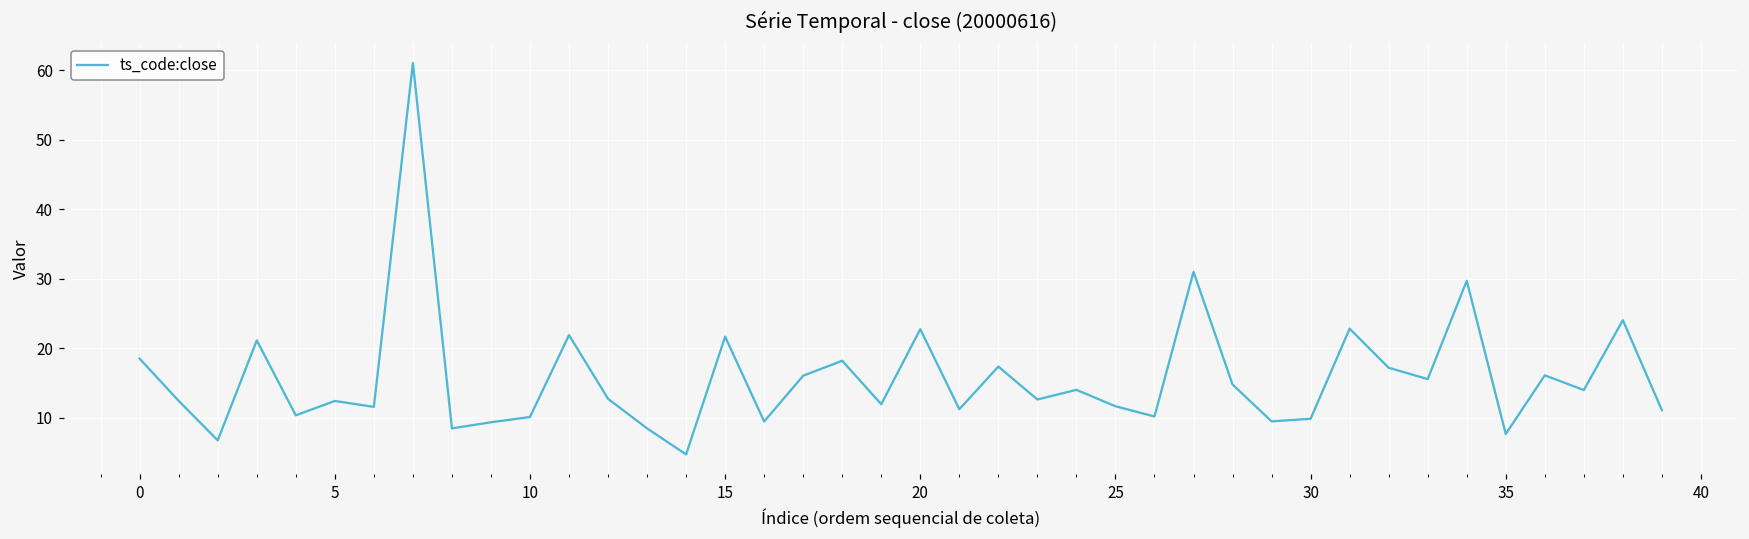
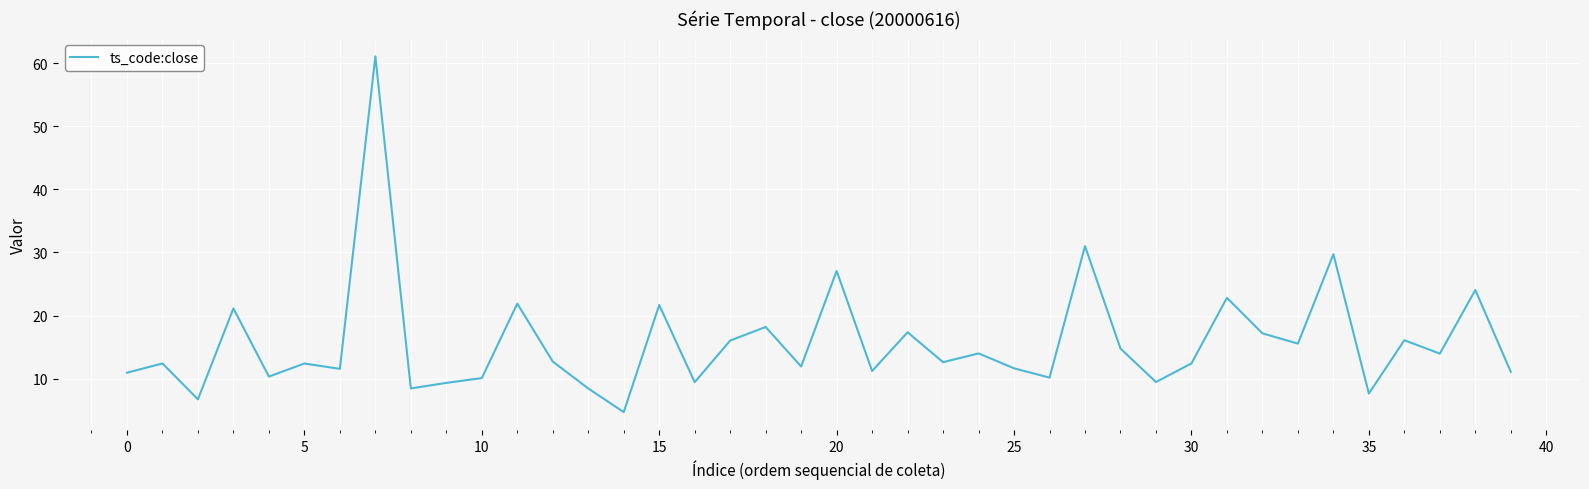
0: 18 -> 11
20: 23 -> 27
30: 10 -> 12
